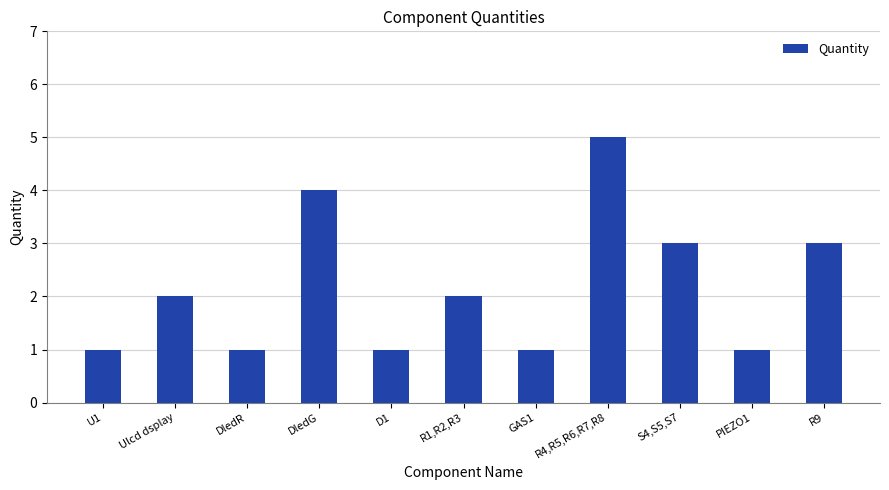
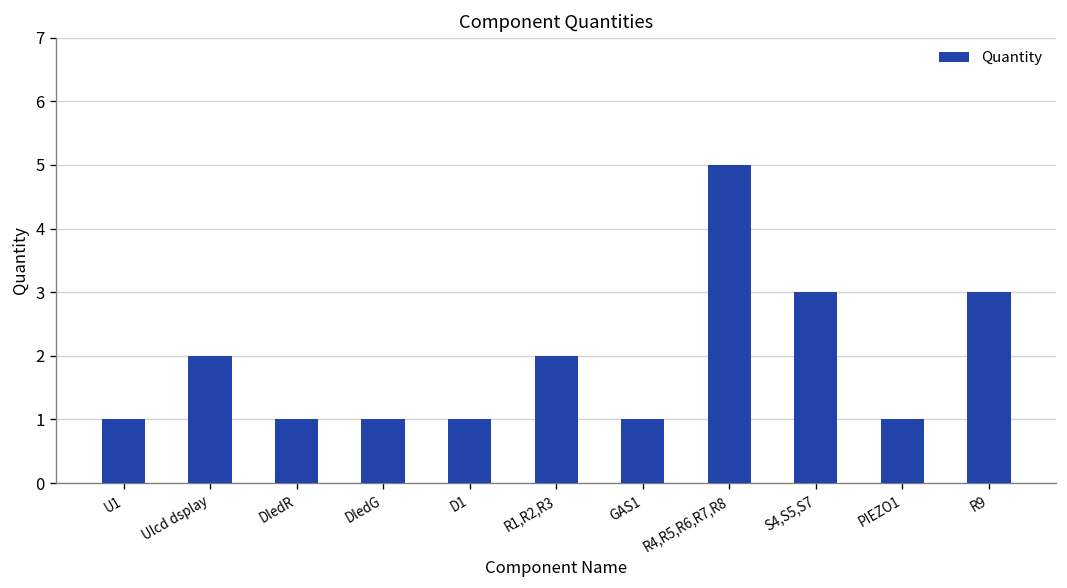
DledG: 4 -> 1
